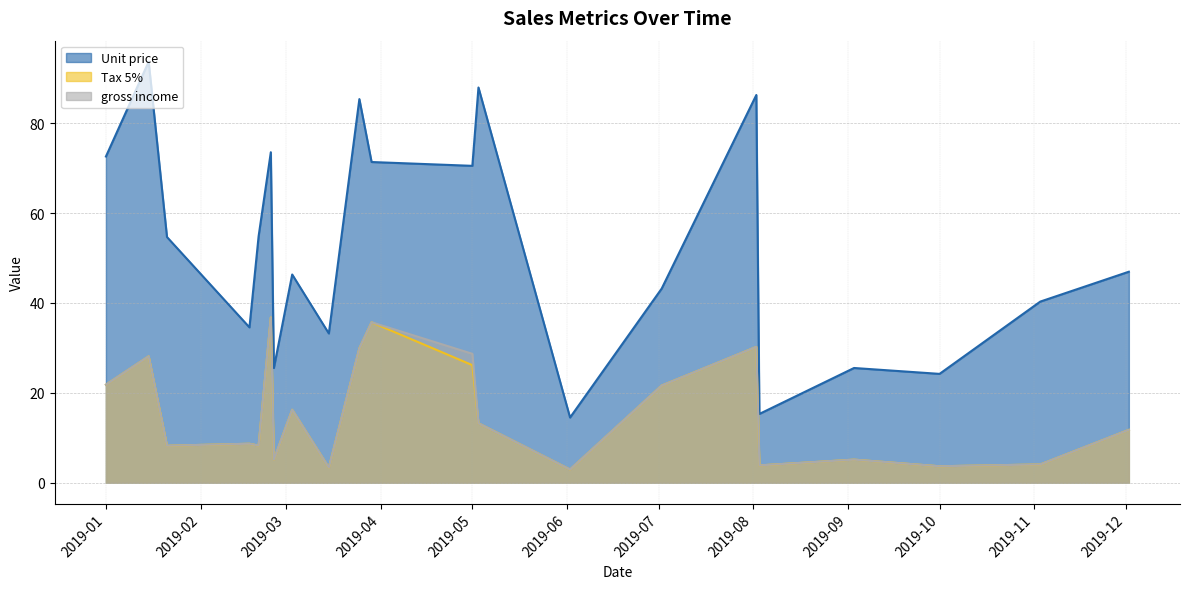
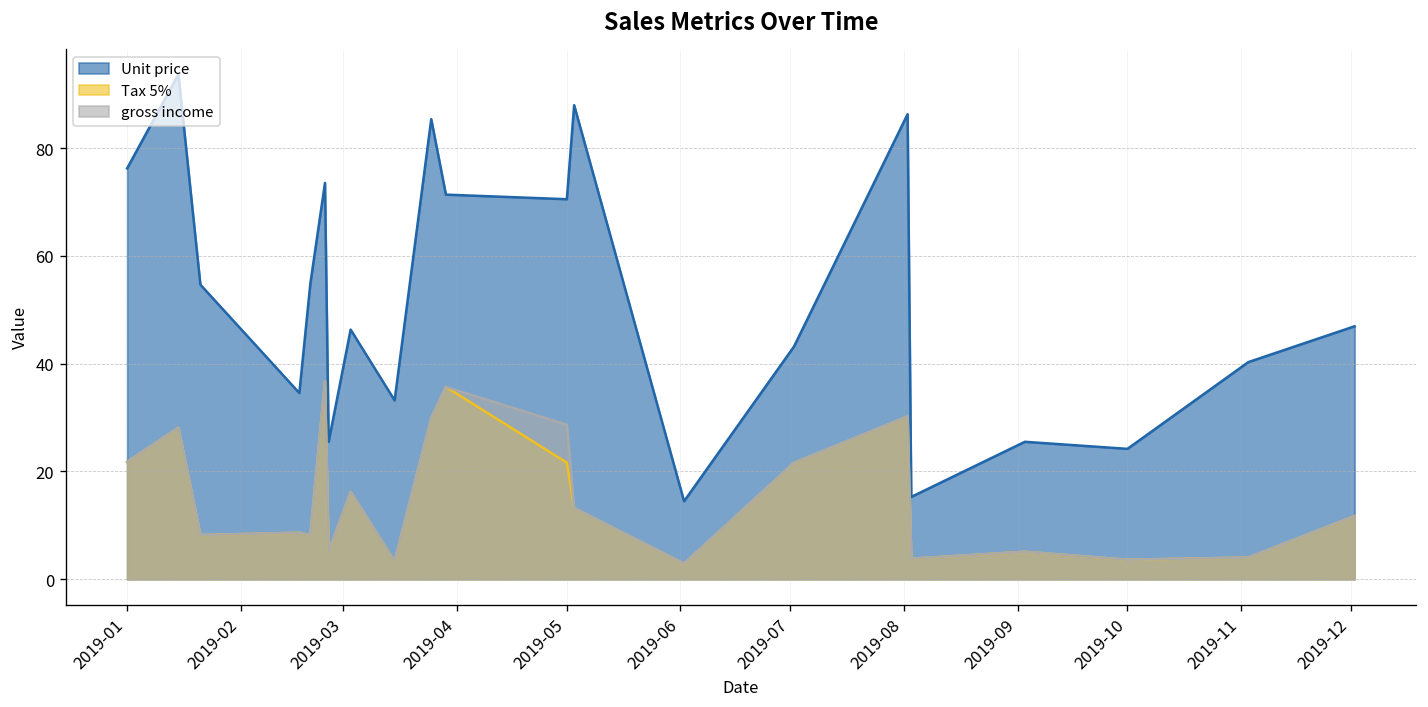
Unit price, 2019-01: 73 -> 76
Tax 5%, 2019-05: 26 -> 22
